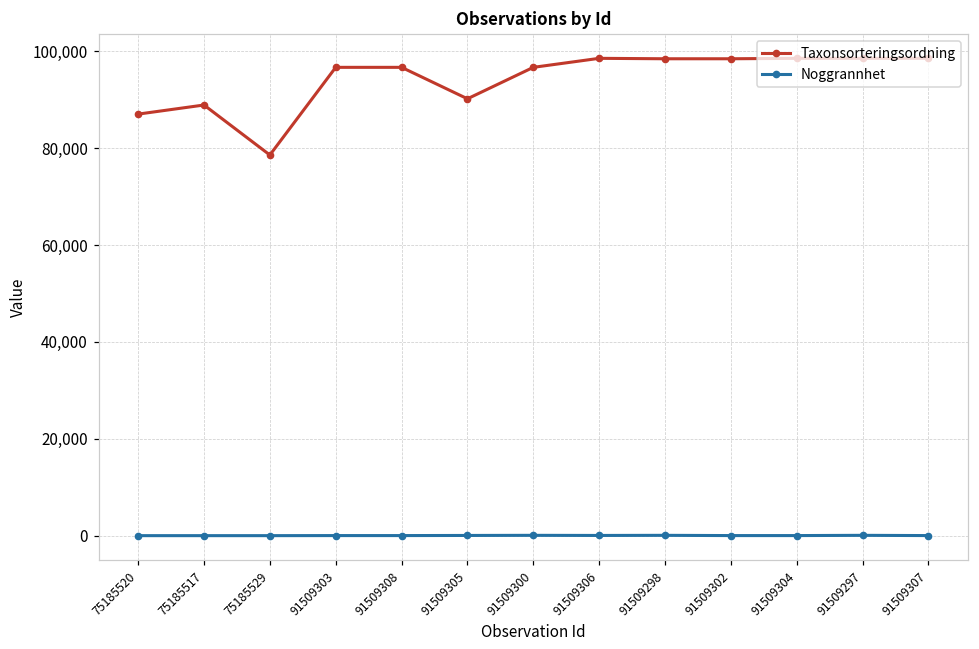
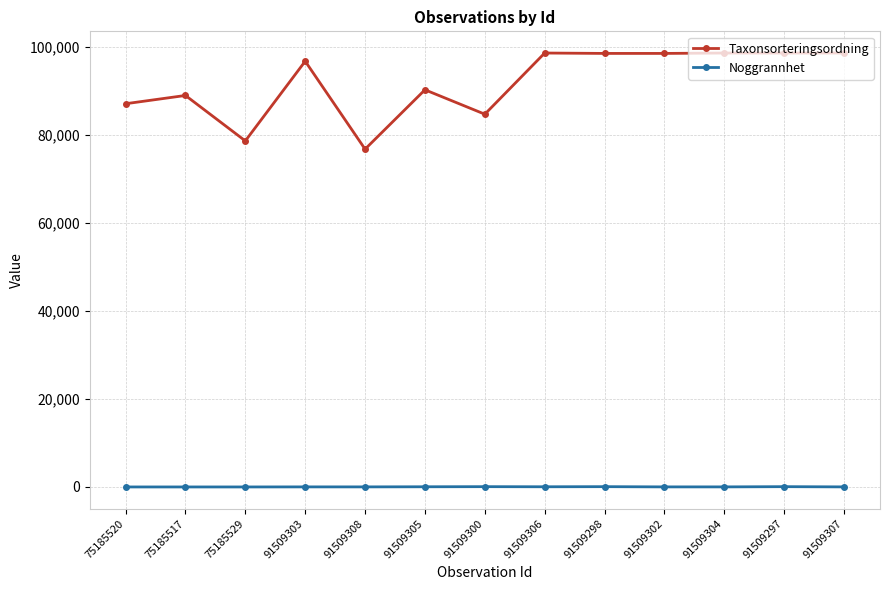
Taxonsorteringsordning, 91509308: 97,000 -> 77,000
Taxonsorteringsordning, 91509300: 97,000 -> 85,000
